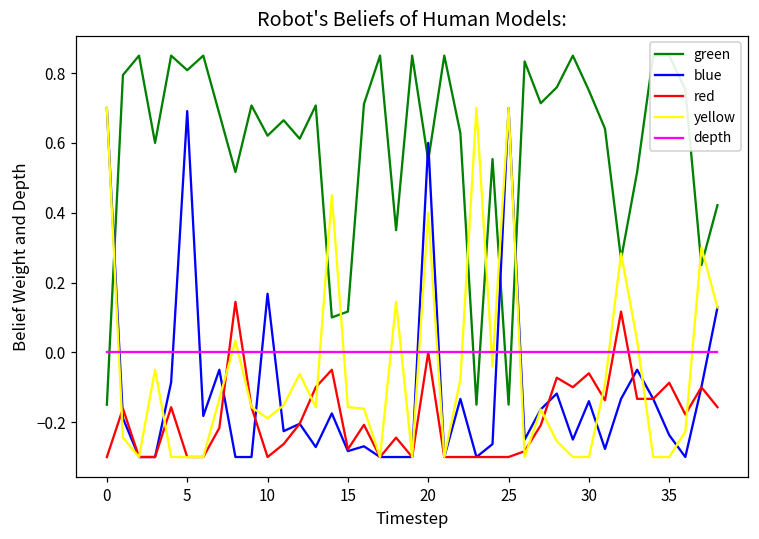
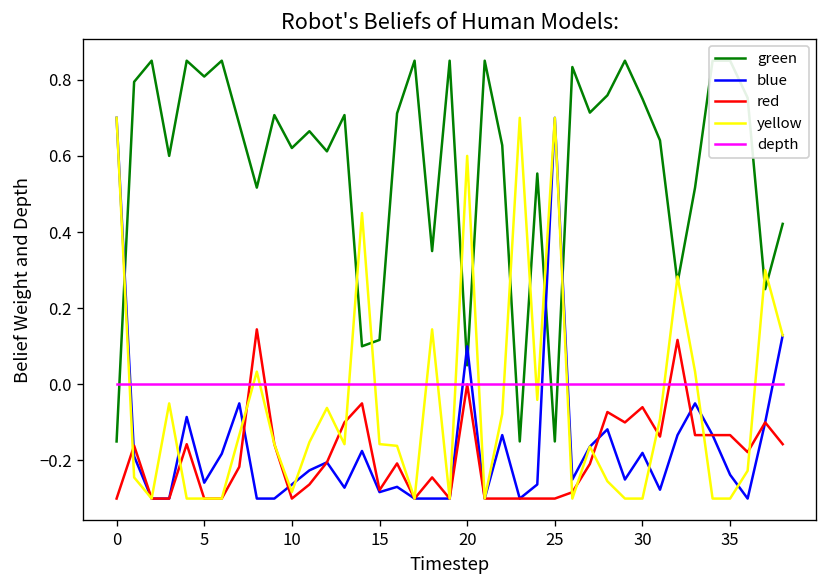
blue, 5: 0.69 -> -0.26
blue, 10: 0.17 -> -0.26
yellow, 10: -0.19 -> -0.28
green, 20: 0.55 -> 0.05
blue, 20: 0.60 -> 0.10
yellow, 20: 0.40 -> 0.60
blue, 30: -0.14 -> -0.18
red, 35: -0.09 -> -0.13
